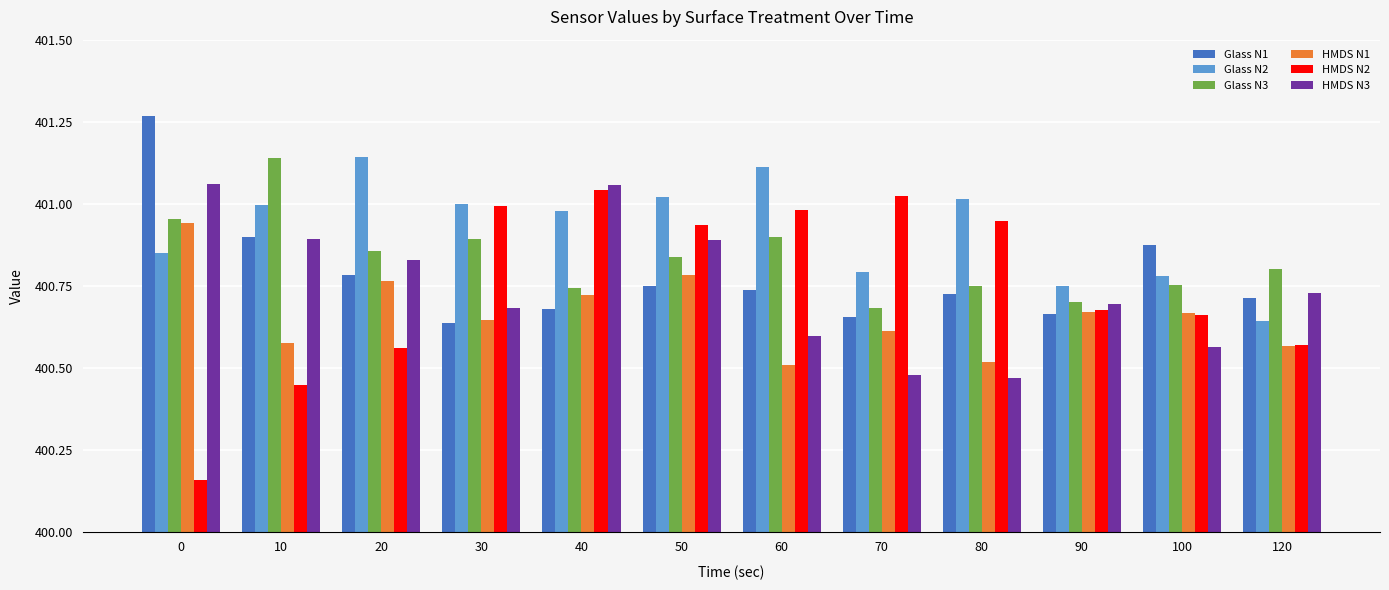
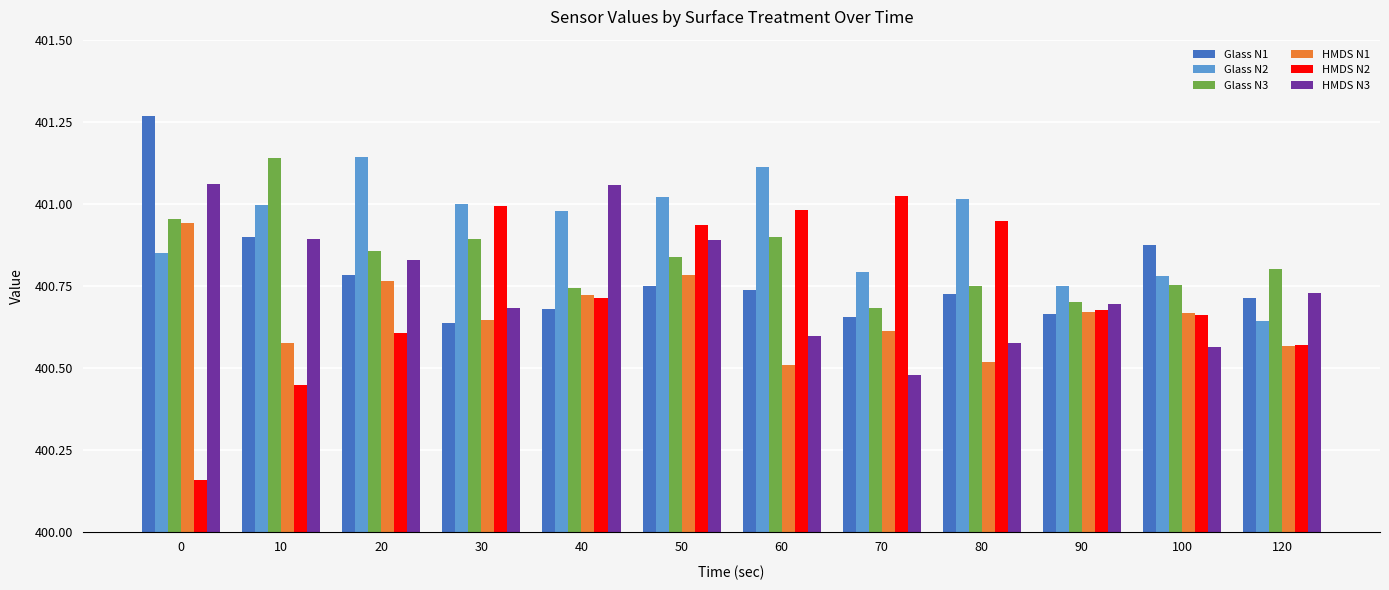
HMDS N2, 20: 400.56 -> 400.61
HMDS N2, 40: 401.04 -> 400.71
HMDS N3, 80: 400.47 -> 400.57
